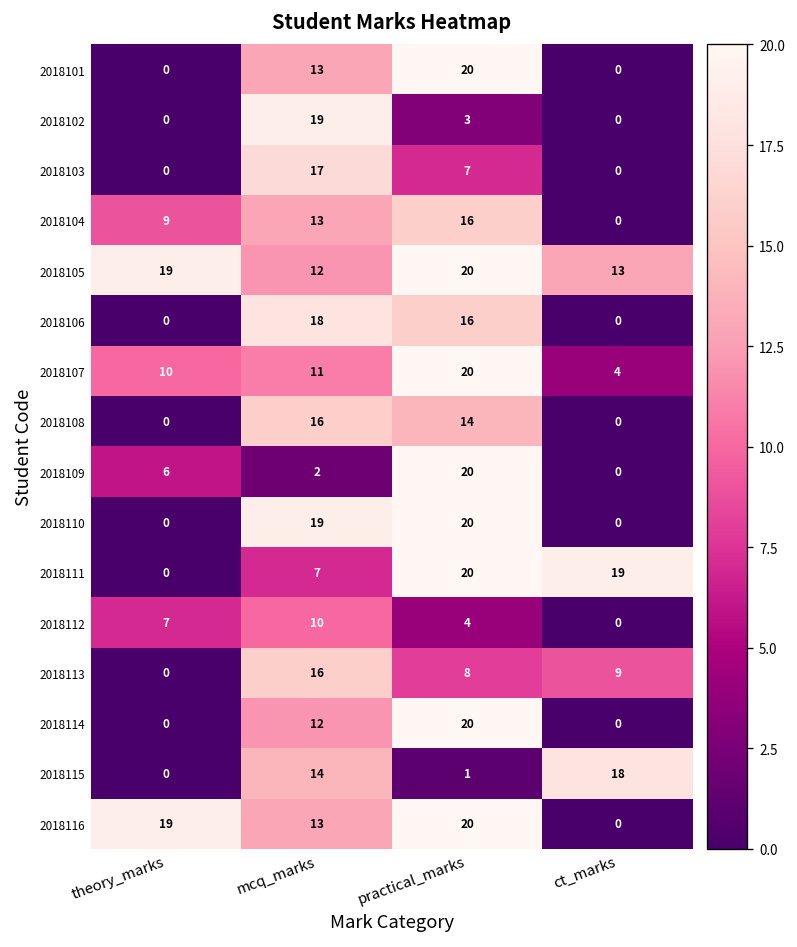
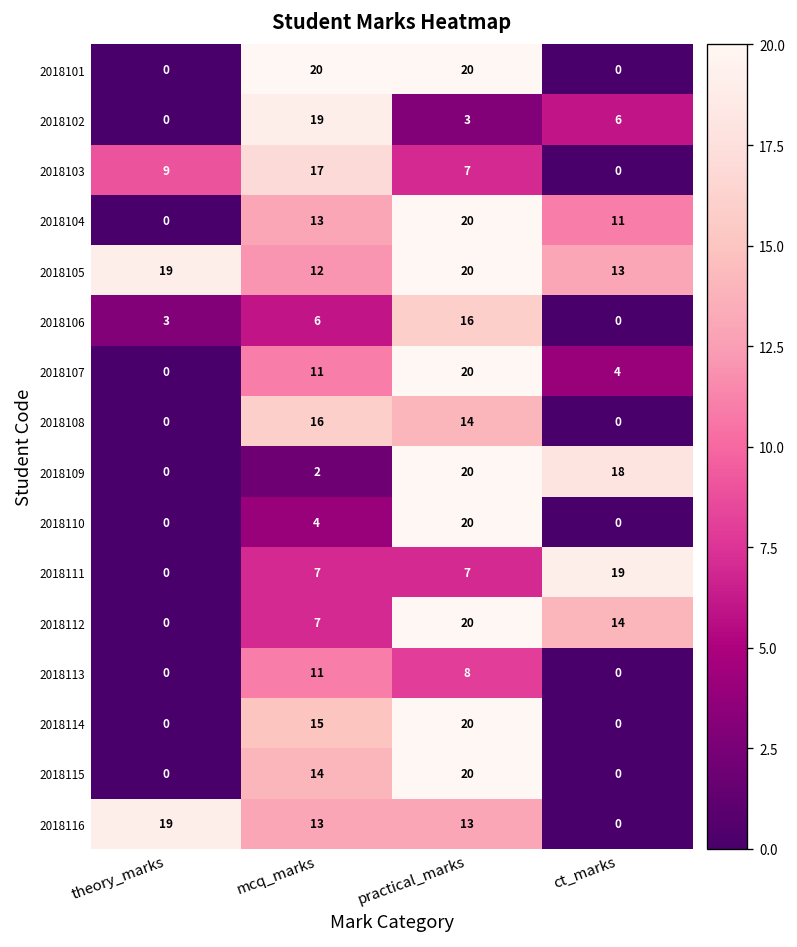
2018101, mcq_marks: 13 -> 20
2018102, ct_marks: 0 -> 6
2018103, theory_marks: 0 -> 9
2018104, theory_marks: 9 -> 0
2018104, practical_marks: 16 -> 20
2018104, ct_marks: 0 -> 11
2018106, theory_marks: 0 -> 3
2018106, mcq_marks: 18 -> 6
2018107, theory_marks: 10 -> 0
2018109, theory_marks: 6 -> 0
2018109, ct_marks: 0 -> 18
2018110, mcq_marks: 19 -> 4
2018111, practical_marks: 20 -> 7
2018112, theory_marks: 7 -> 0
2018112, mcq_marks: 10 -> 7
2018112, practical_marks: 4 -> 20
2018112, ct_marks: 0 -> 14
2018113, mcq_marks: 16 -> 11
2018113, ct_marks: 9 -> 0
2018114, mcq_marks: 12 -> 15
2018115, practical_marks: 1 -> 20
2018115, ct_marks: 18 -> 0
2018116, practical_marks: 20 -> 13
